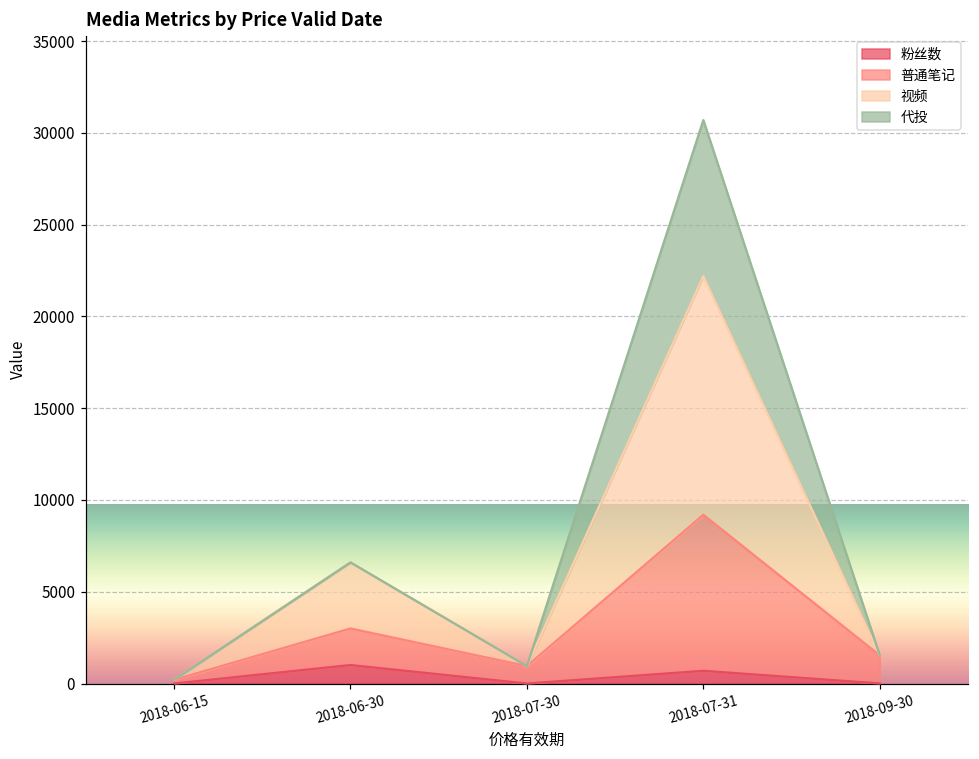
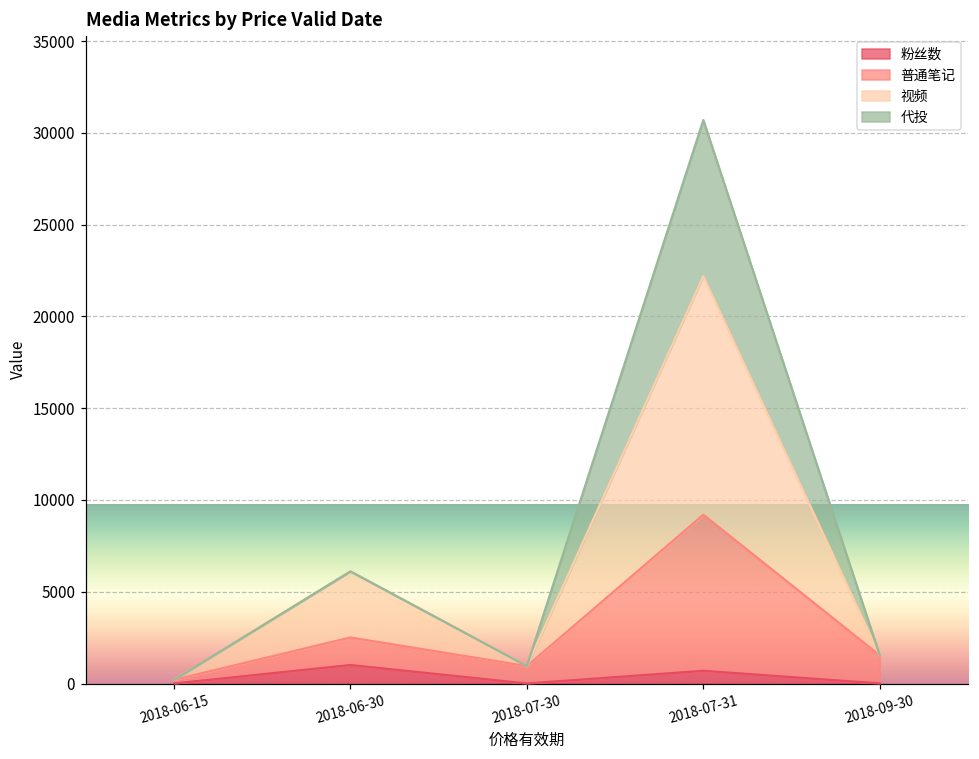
普通笔记, 2018-06-30: 2000 -> 1500
